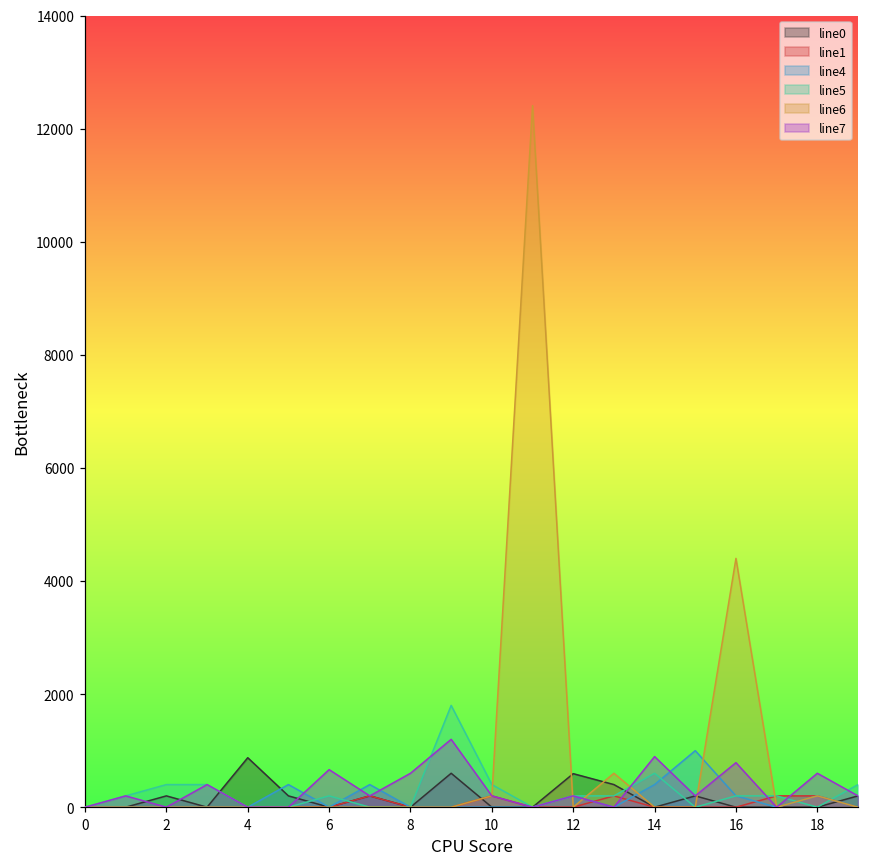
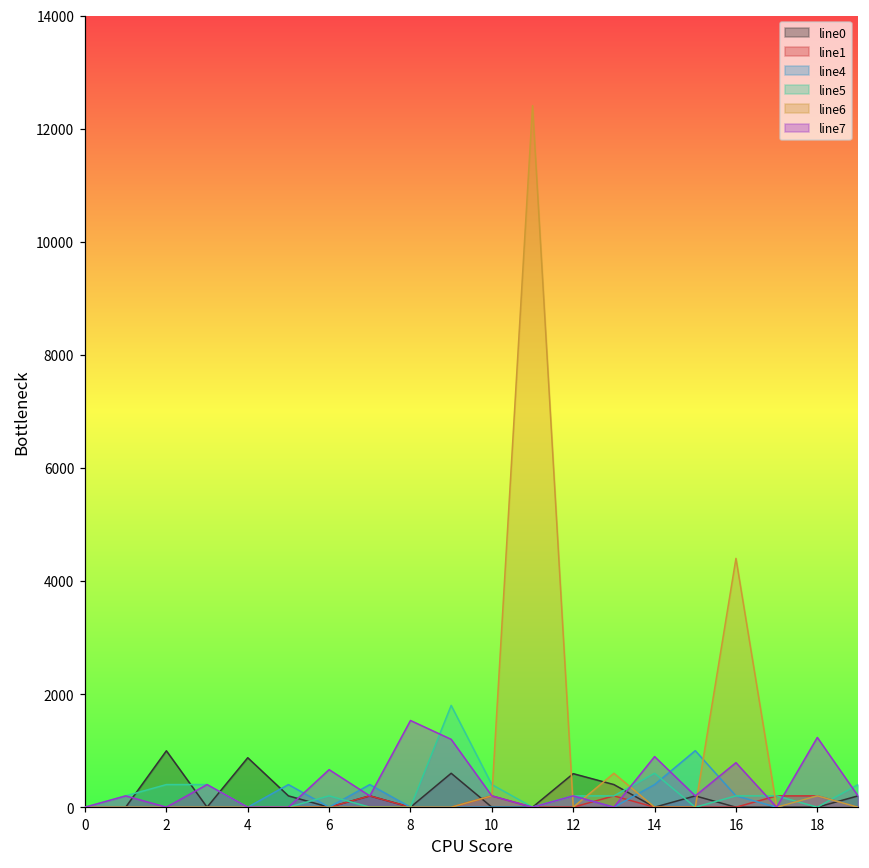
line0, 2: 200 -> 1000
line7, 8: 600 -> 1500
line7, 18: 600 -> 1200
